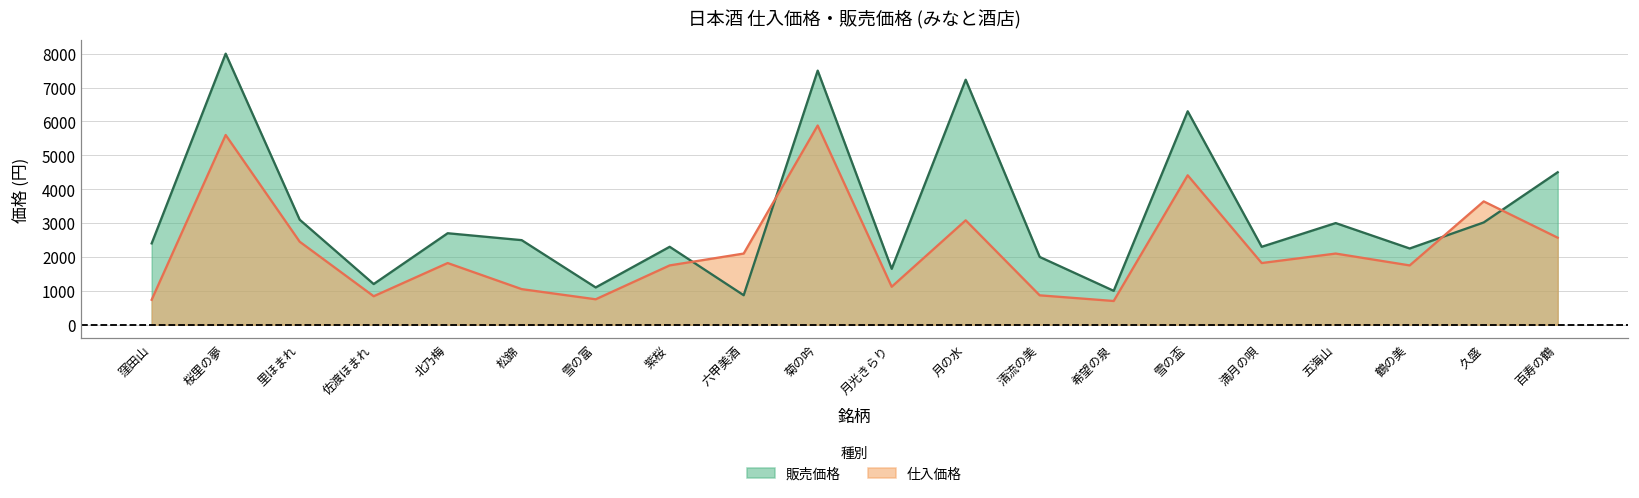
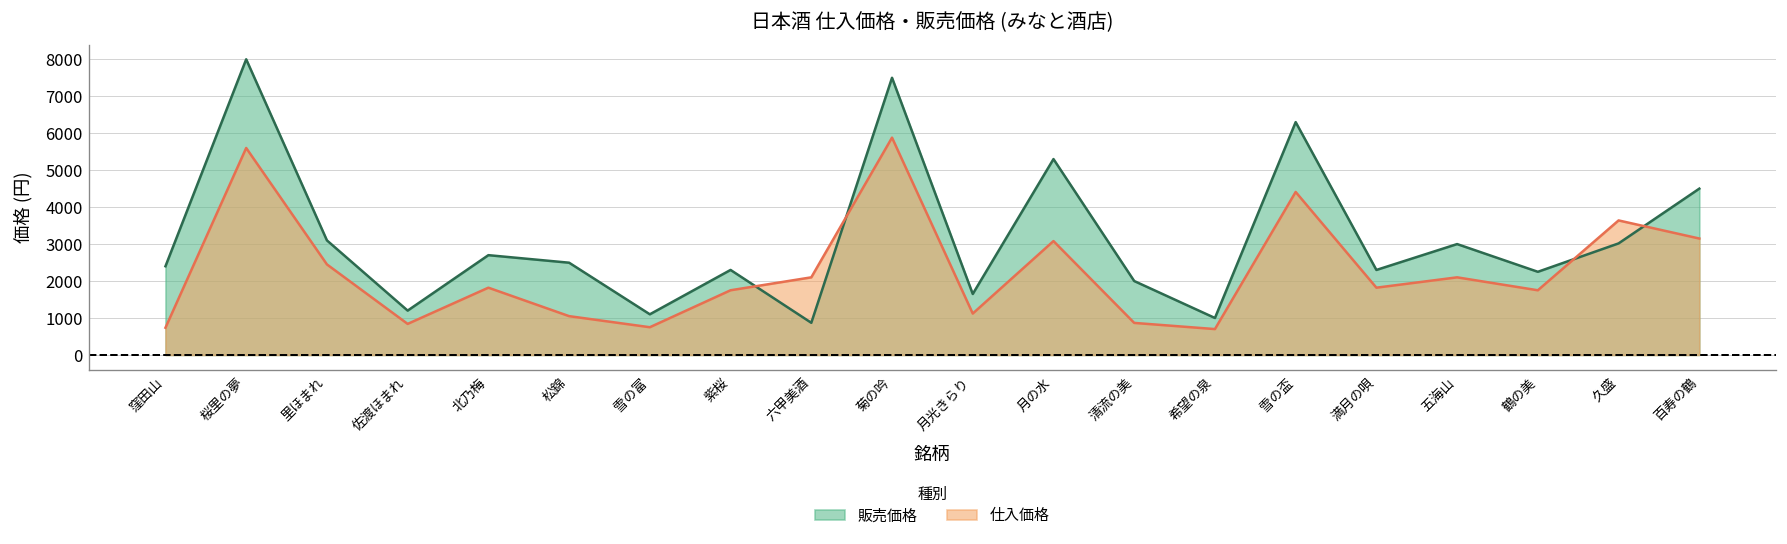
販売価格, 月の水: 7200 -> 5300
仕入価格, 百寿の鶴: 2600 -> 3200
